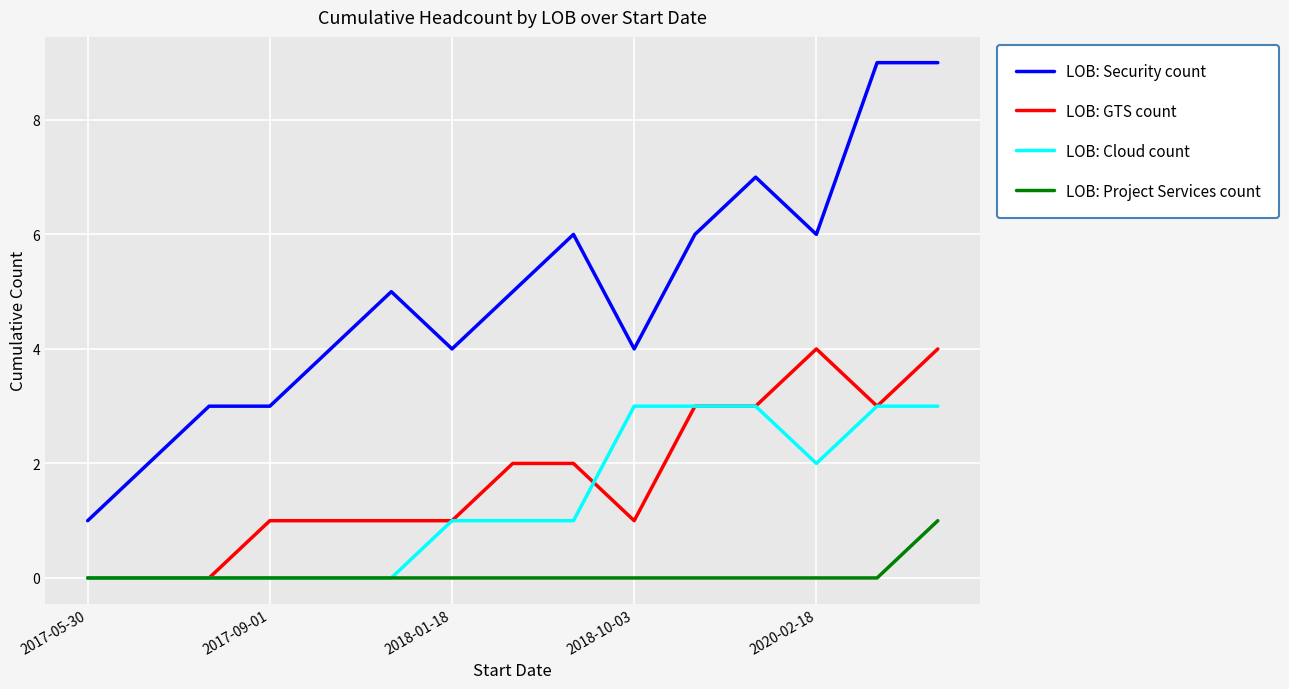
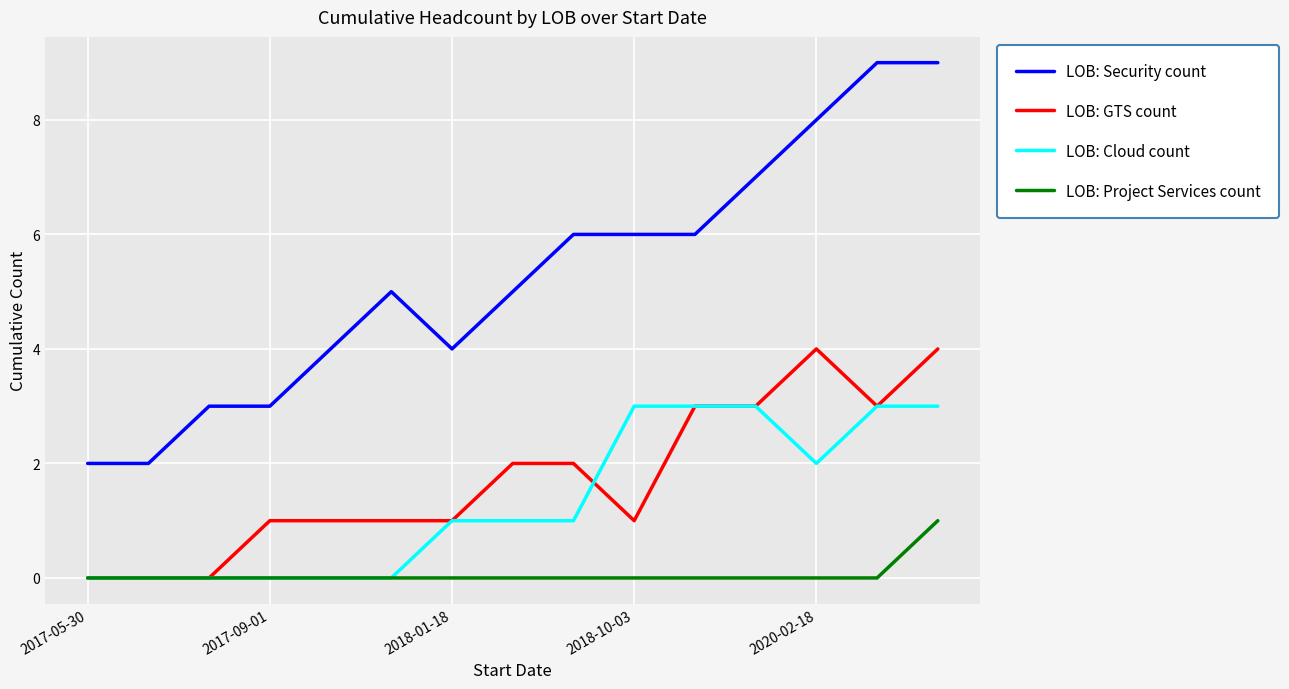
LOB: Security count, 2017-05-30: 1 -> 2
LOB: Security count, 2018-10-03: 4 -> 6
LOB: Security count, 2020-02-18: 6 -> 8
